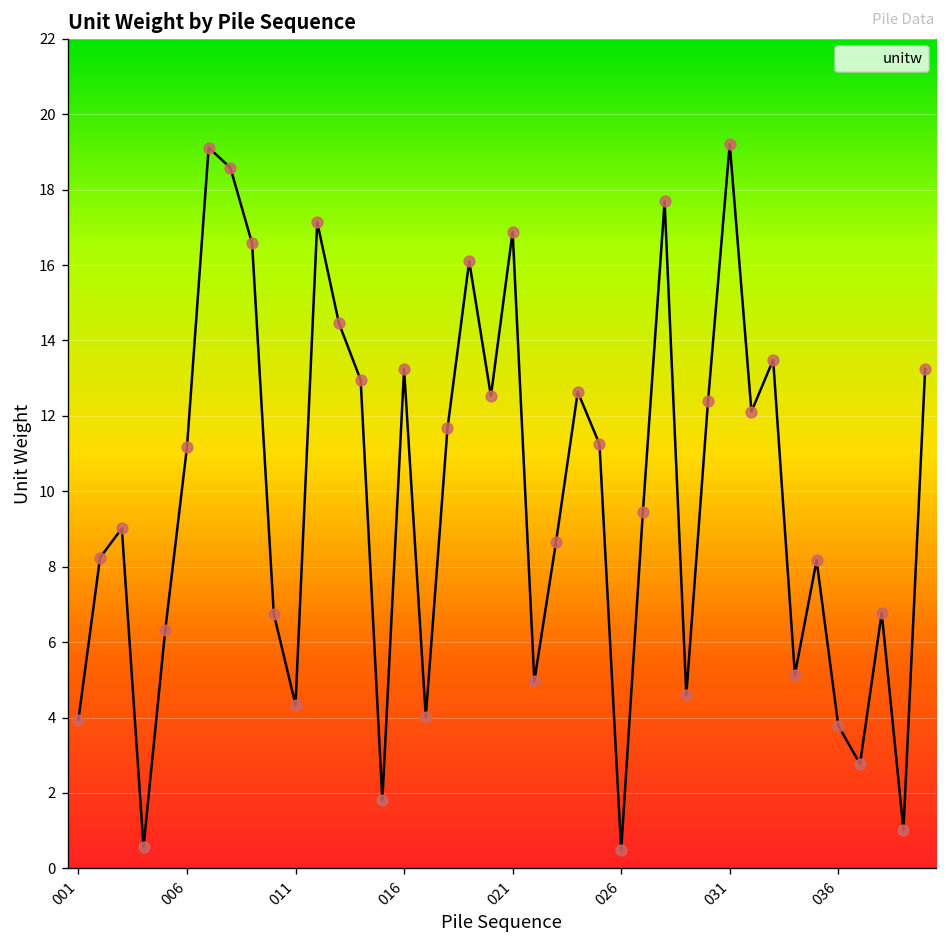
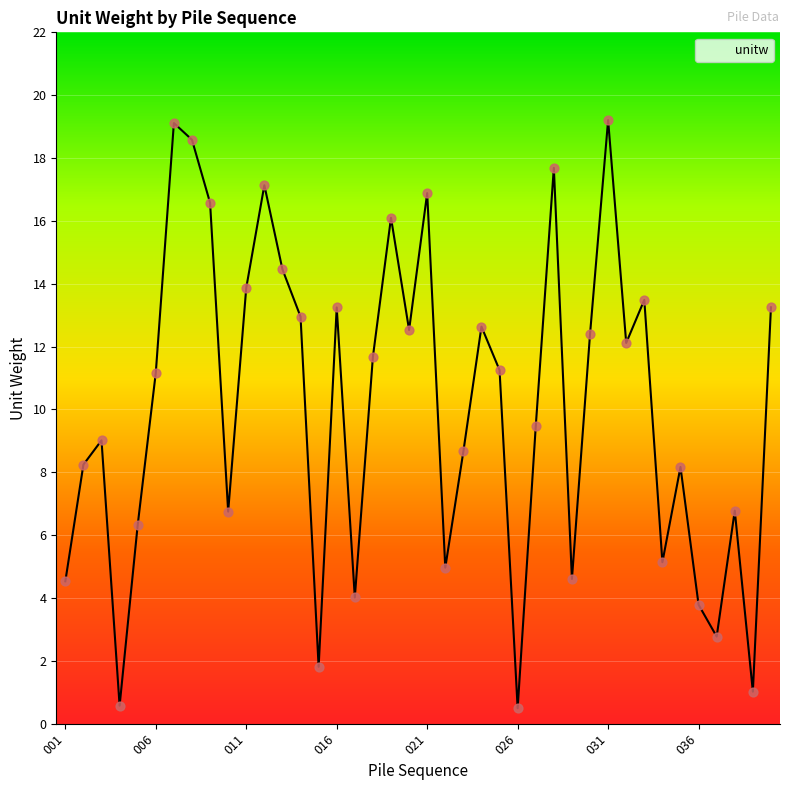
001: 3.9 -> 4.5
011: 4.3 -> 13.9
